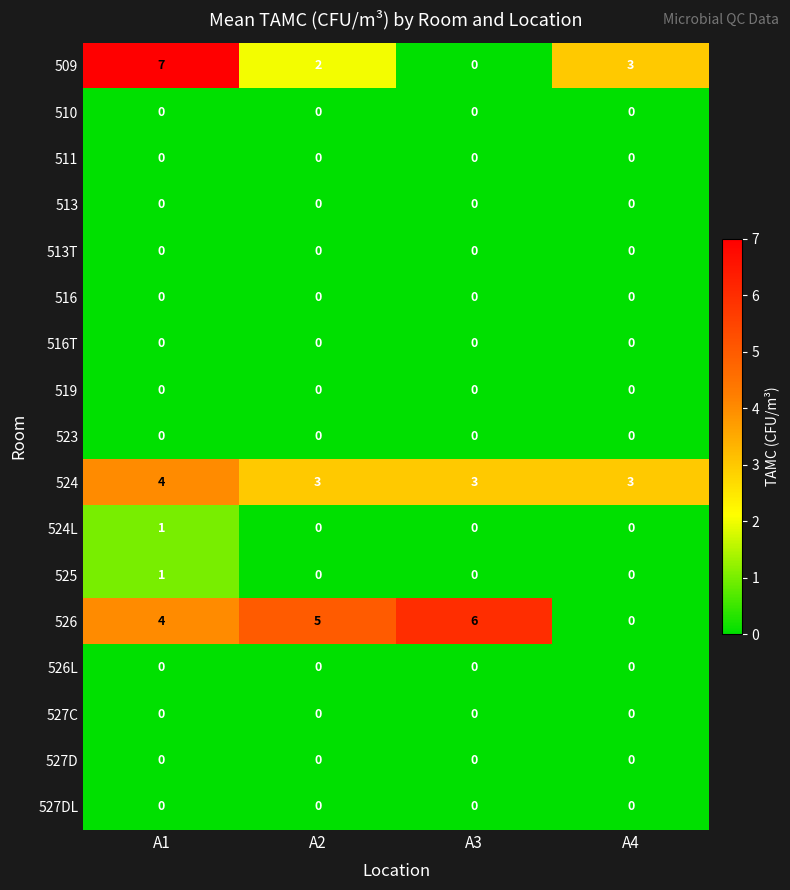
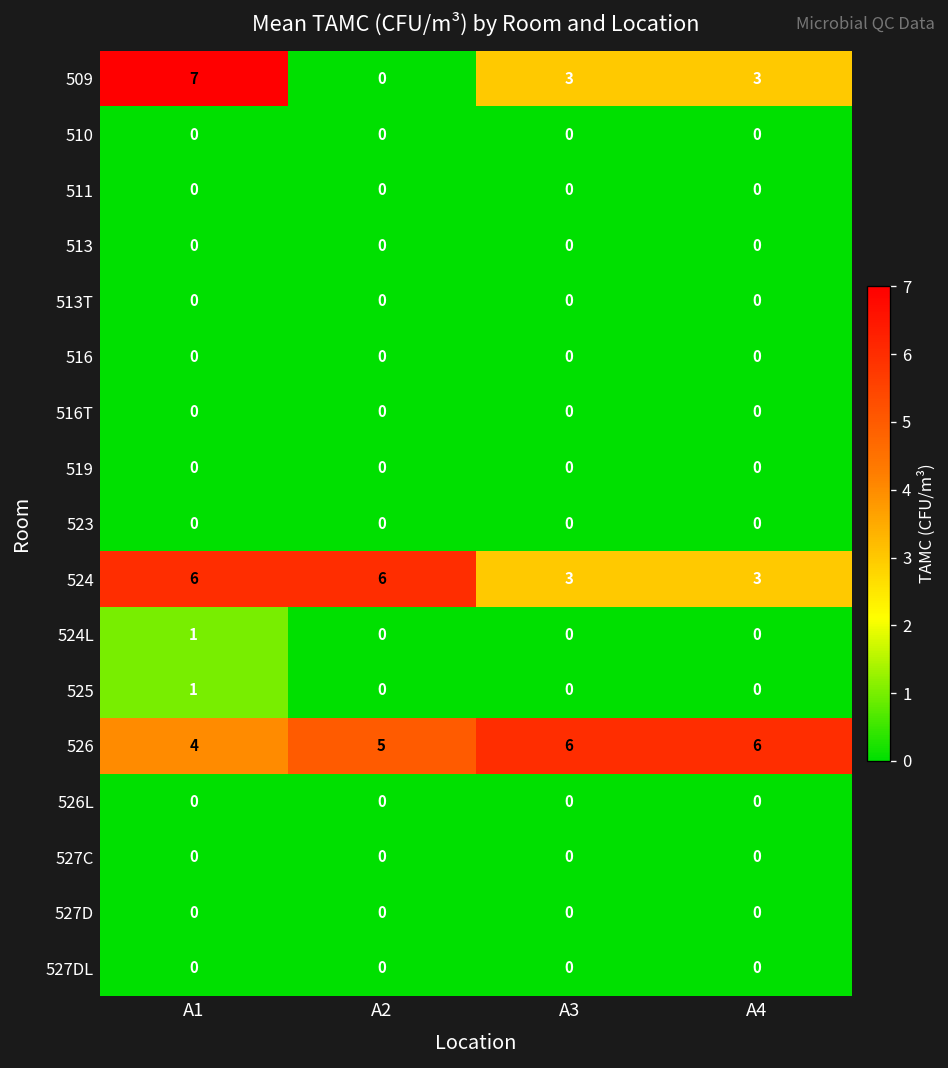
509, A2: 2 -> 0
509, A3: 0 -> 3
524, A1: 4 -> 6
524, A2: 3 -> 6
526, A4: 0 -> 6
